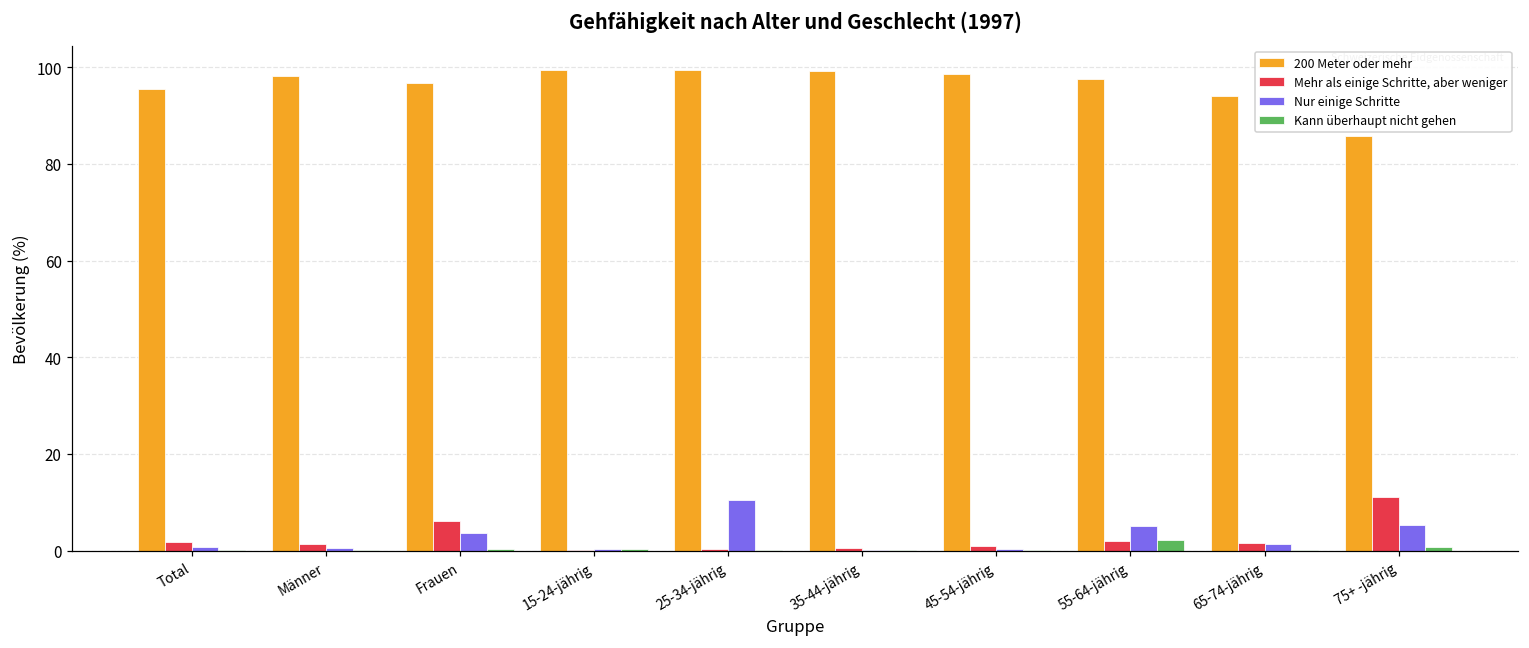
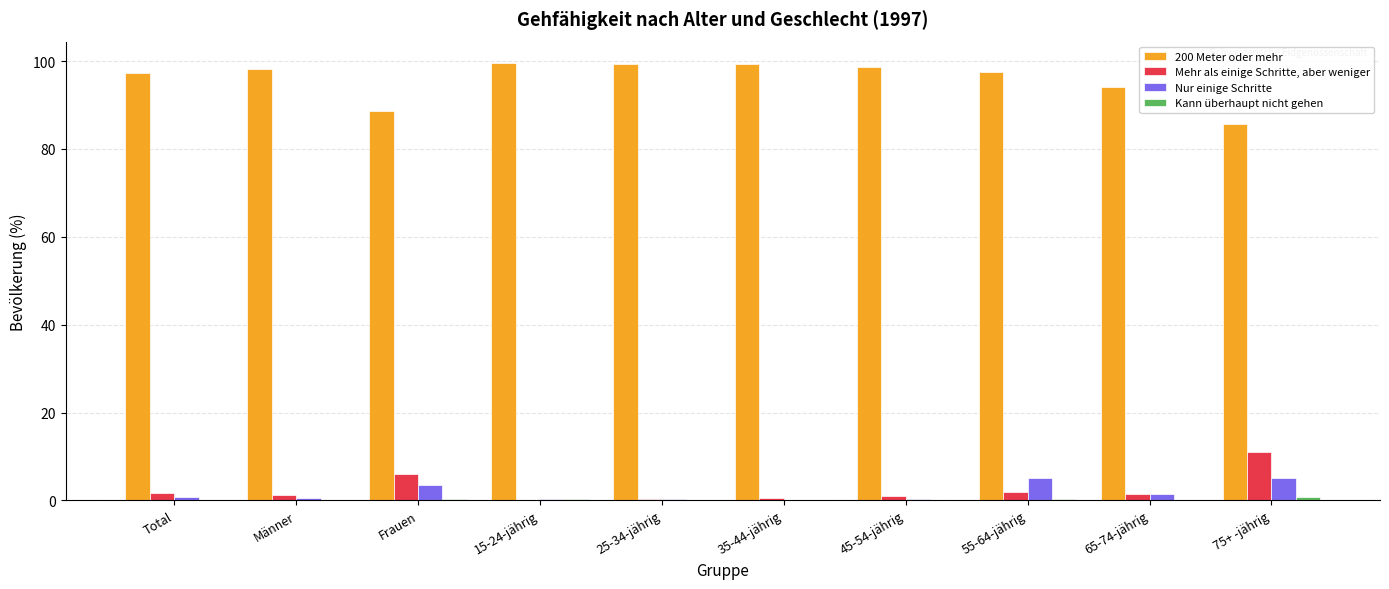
200 Meter oder mehr, Total: 96 -> 97
200 Meter oder mehr, Frauen: 97 -> 89
Nur einige Schritte, 25-34-jährig: 11 -> 0
Kann überhaupt nicht gehen, 55-64-jährig: 2 -> 0
